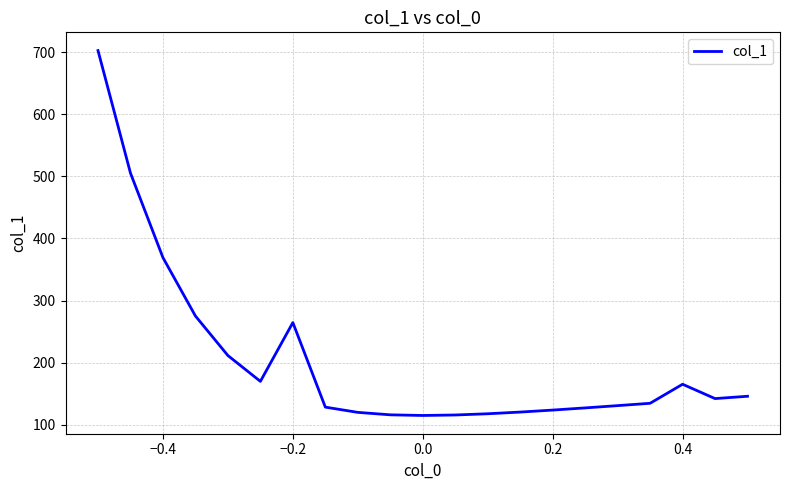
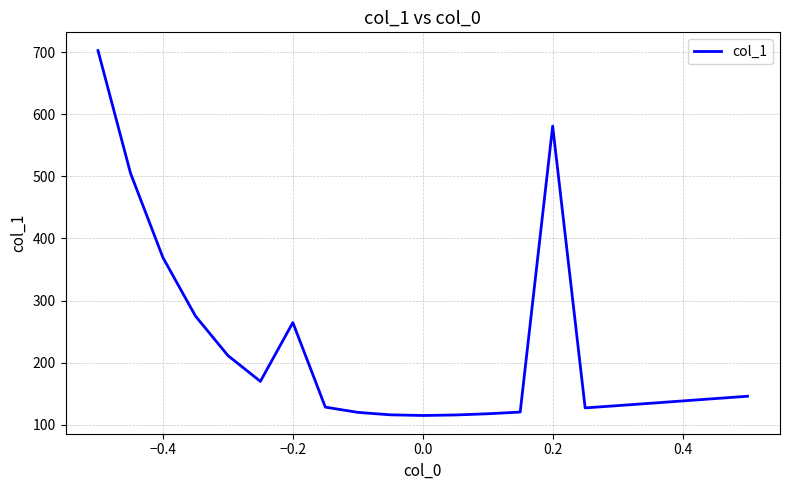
0.2: 120 -> 580
0.4: 160 -> 140
